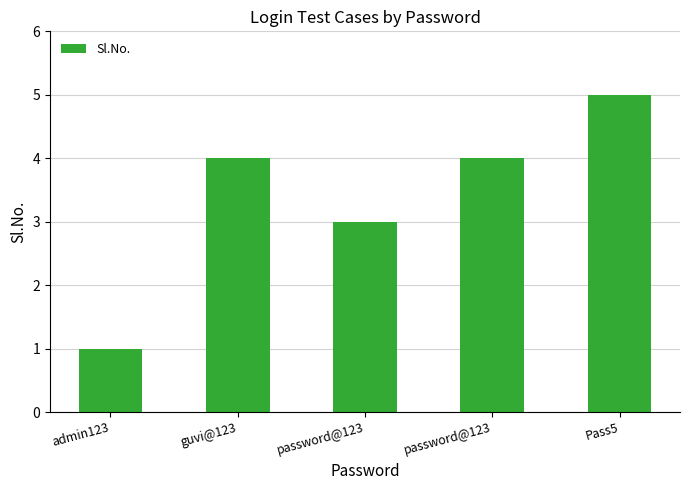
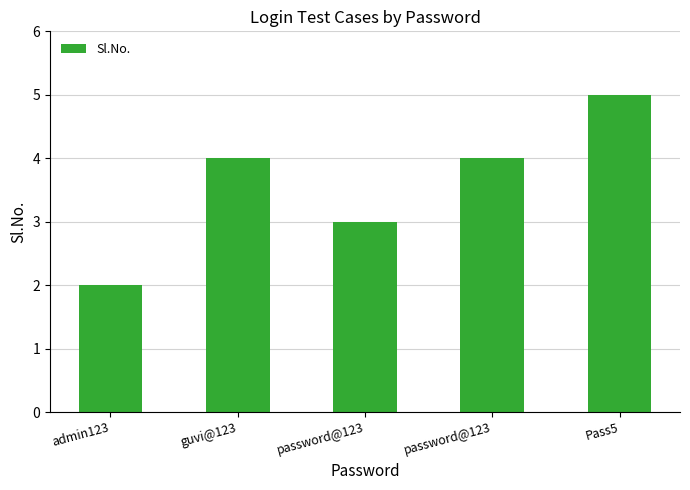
admin123: 1 -> 2
